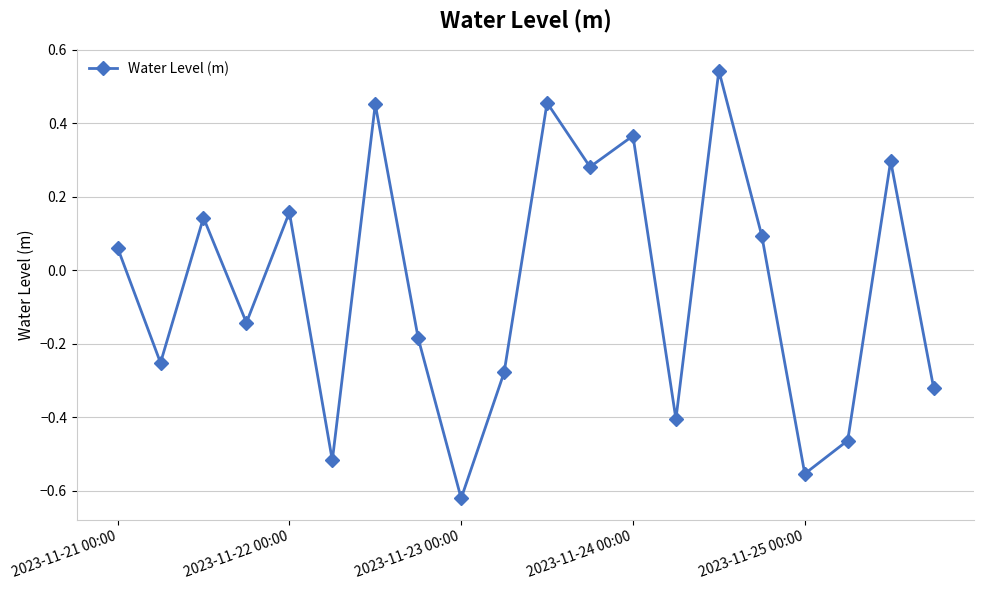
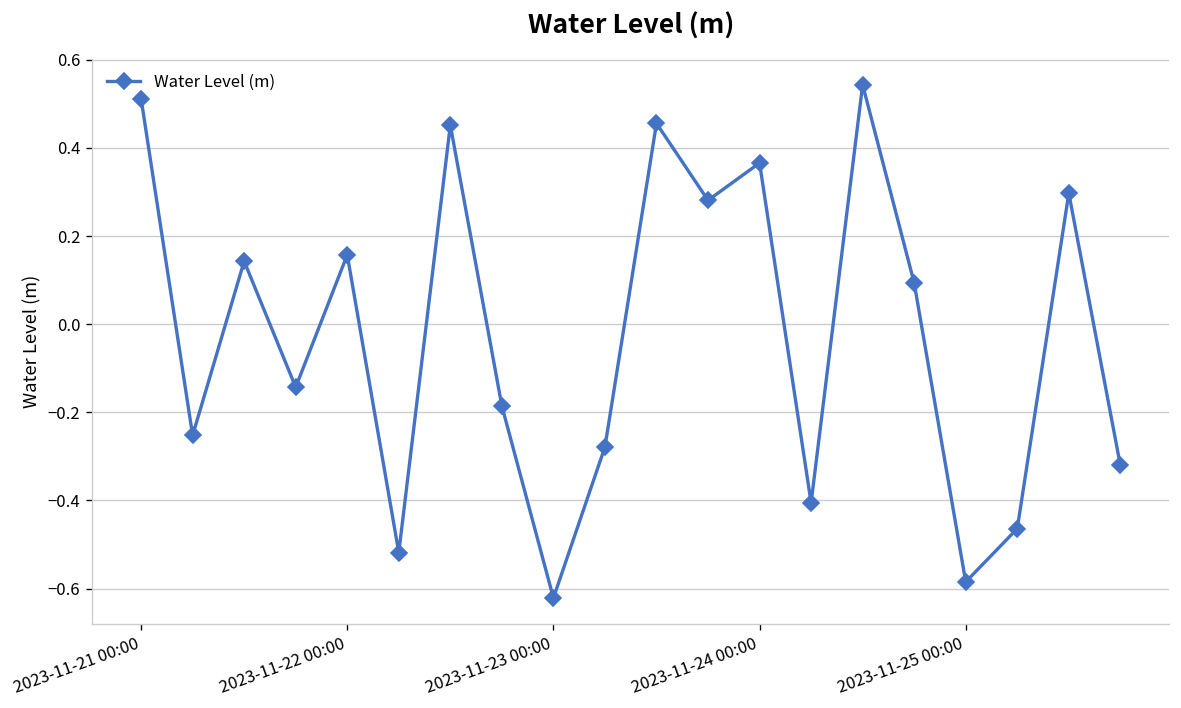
2023-11-21 00:00: 0.06 -> 0.51
2023-11-25 00:00: -0.55 -> -0.58
